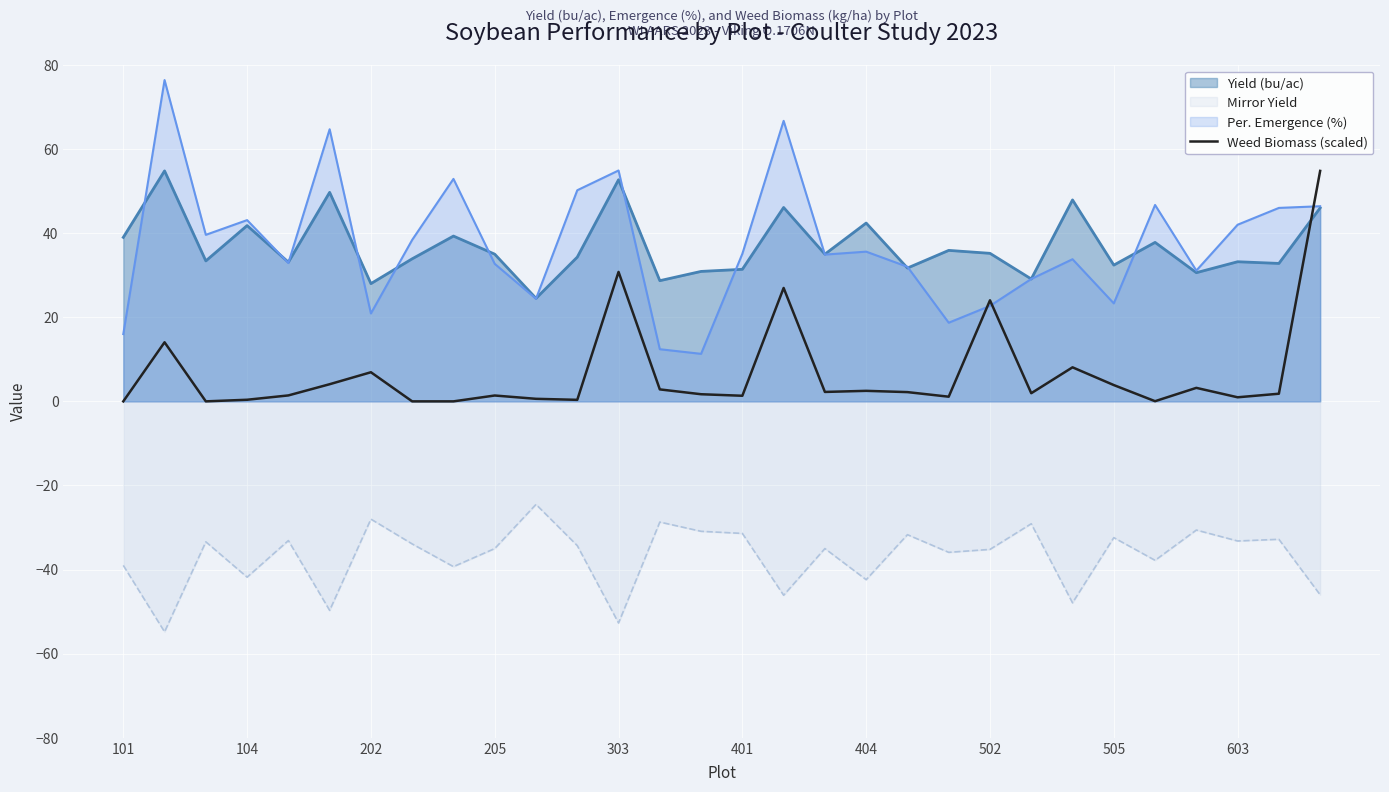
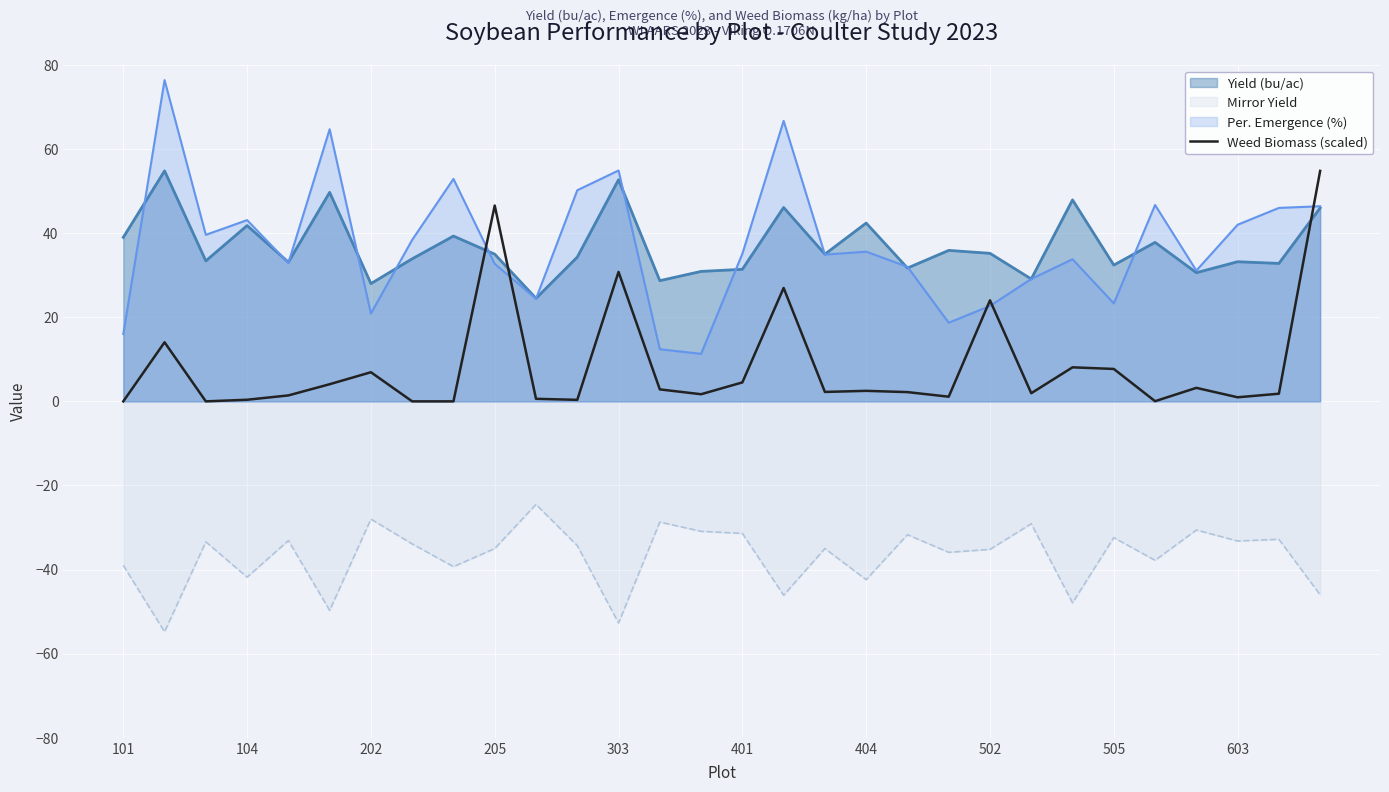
Weed Biomass (scaled), 205: 1 -> 47
Weed Biomass (scaled), 401: 1 -> 5
Weed Biomass (scaled), 505: 4 -> 8
